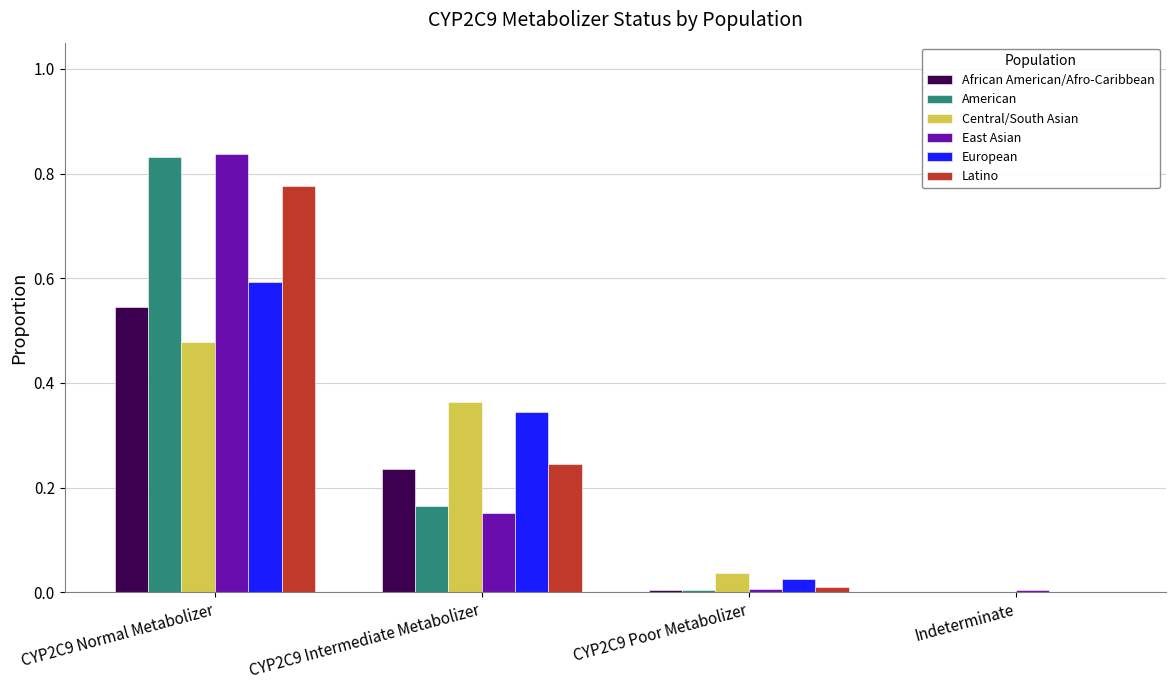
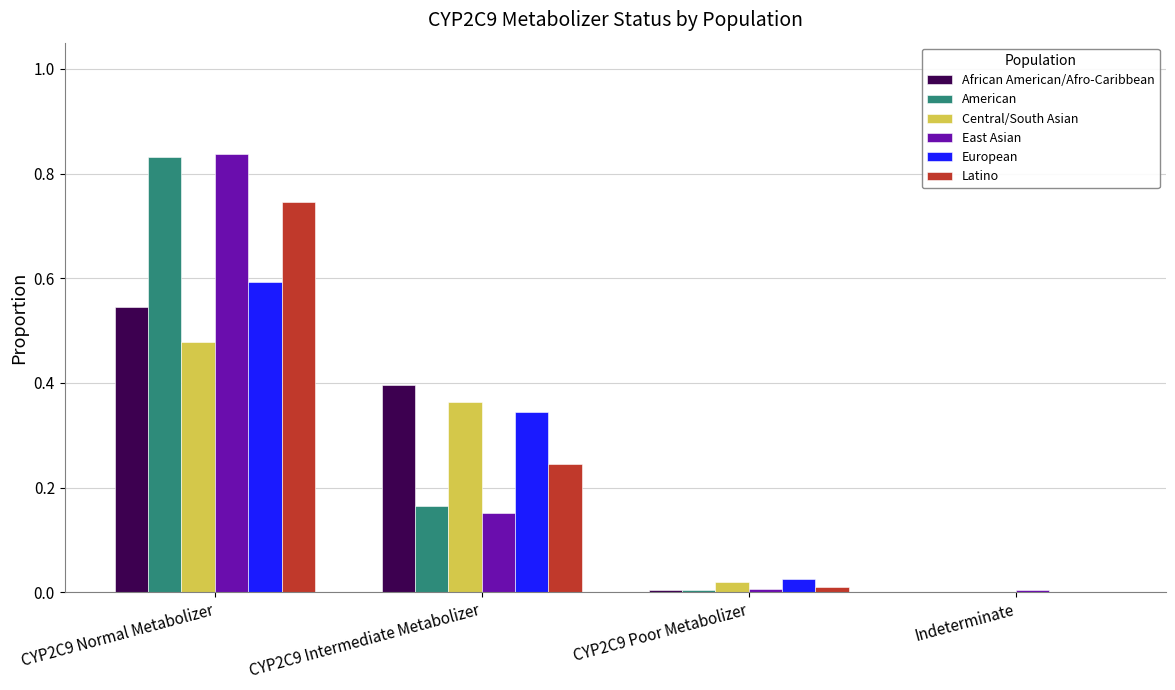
Latino, CYP2C9 Normal Metabolizer: 0.78 -> 0.75
African American/Afro-Caribbean, CYP2C9 Intermediate Metabolizer: 0.24 -> 0.40
Central/South Asian, CYP2C9 Poor Metabolizer: 0.04 -> 0.02
